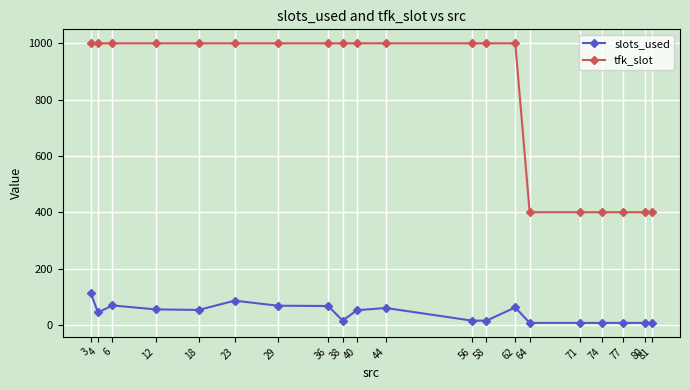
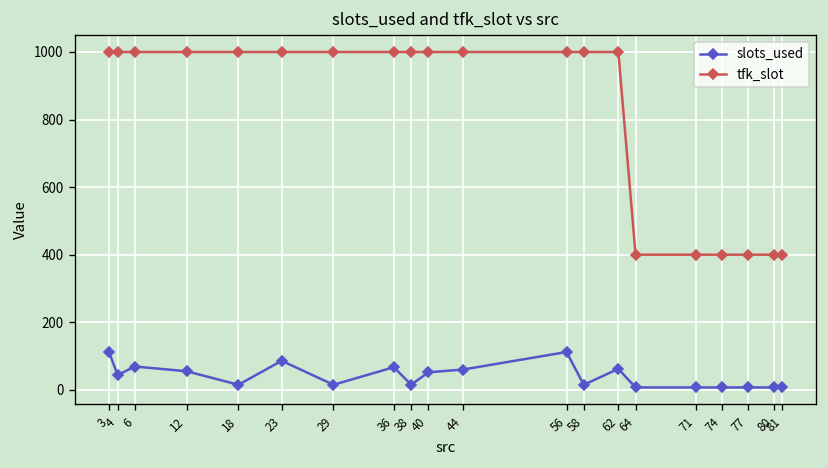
slots_used, 18: 50 -> 20
slots_used, 29: 70 -> 20
slots_used, 56: 20 -> 110
